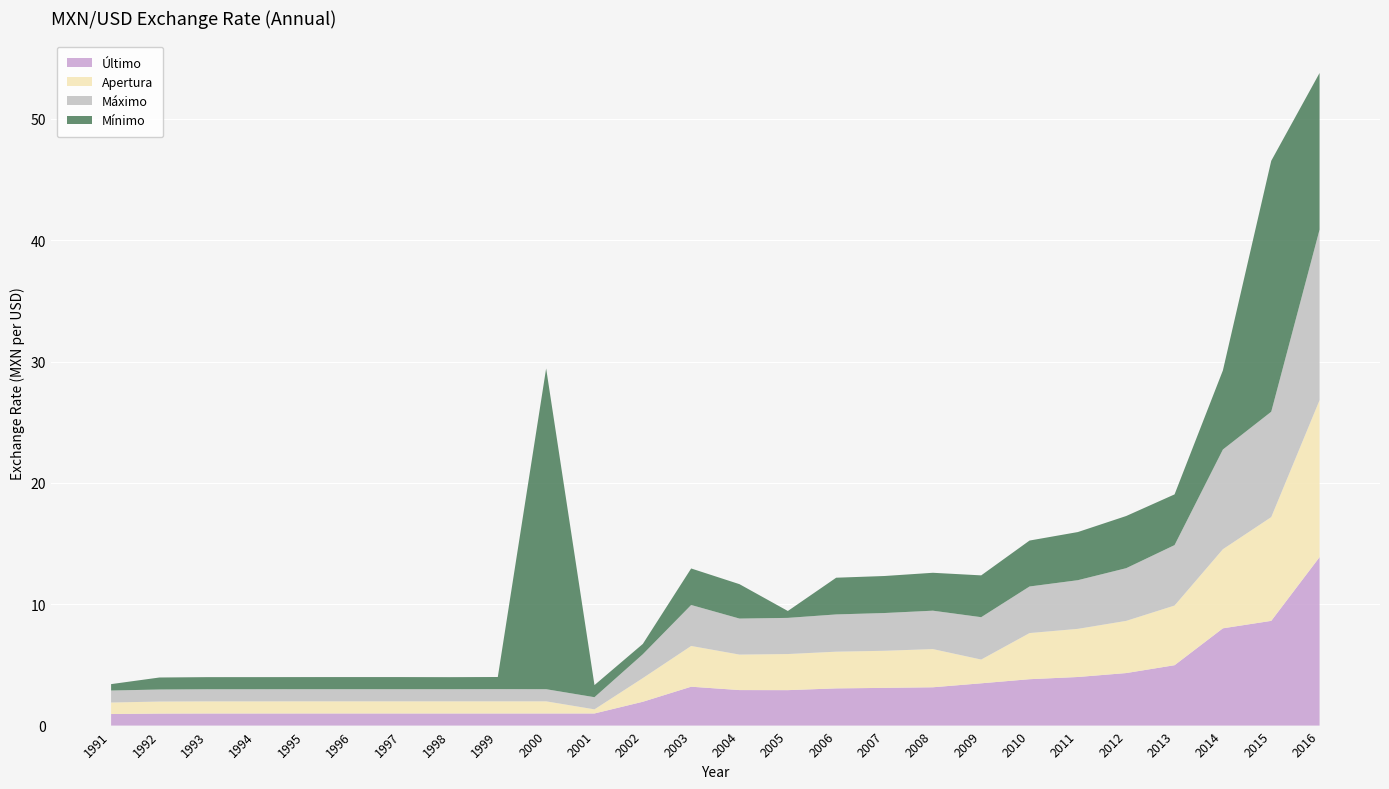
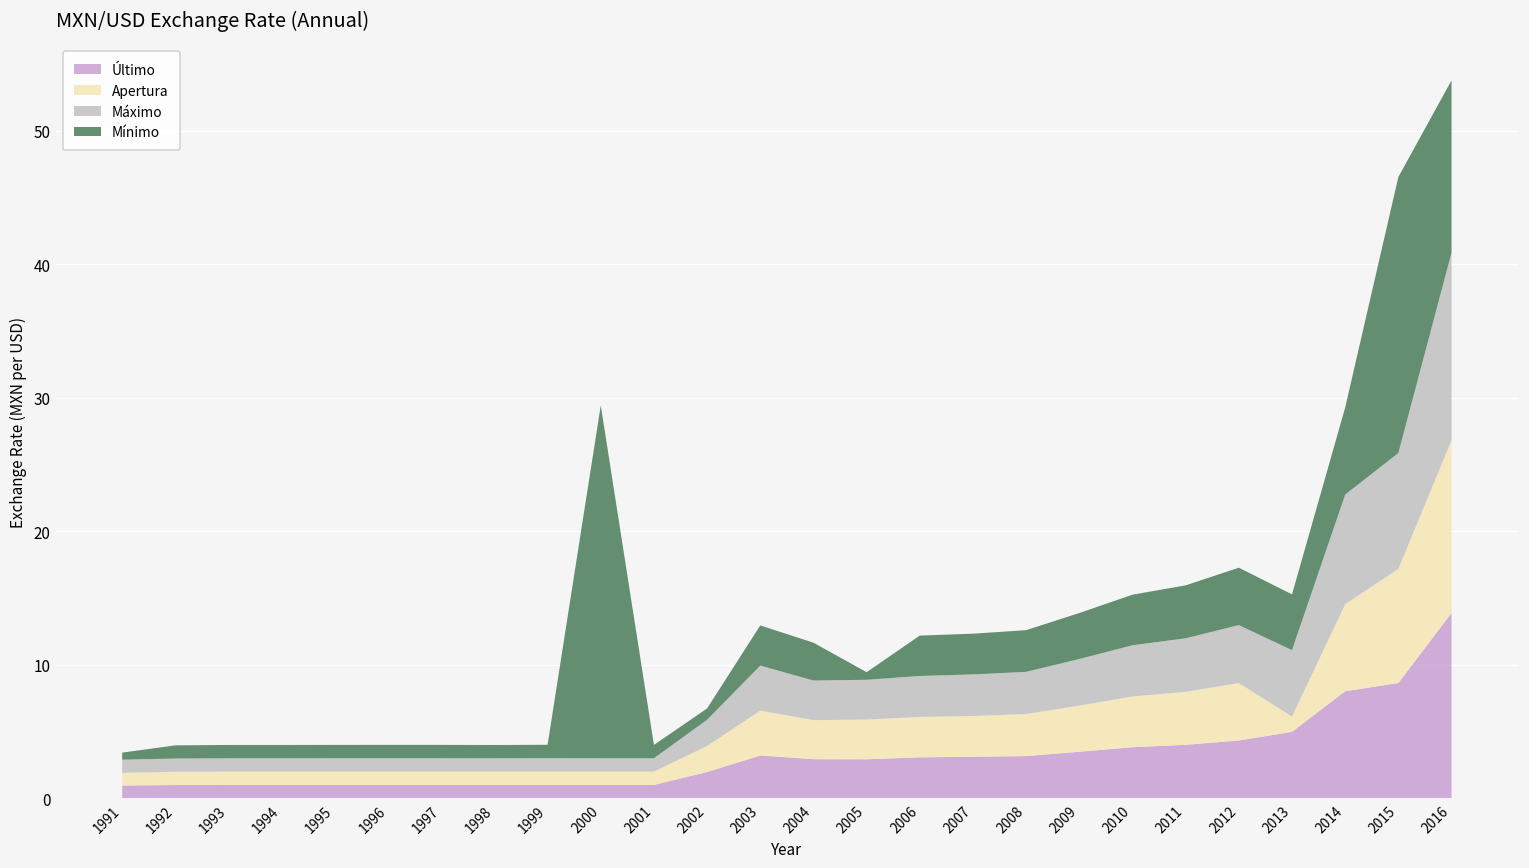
Apertura, 2001: 0.3 -> 1.0
Apertura, 2009: 2.0 -> 3.5
Apertura, 2013: 4.9 -> 1.1
